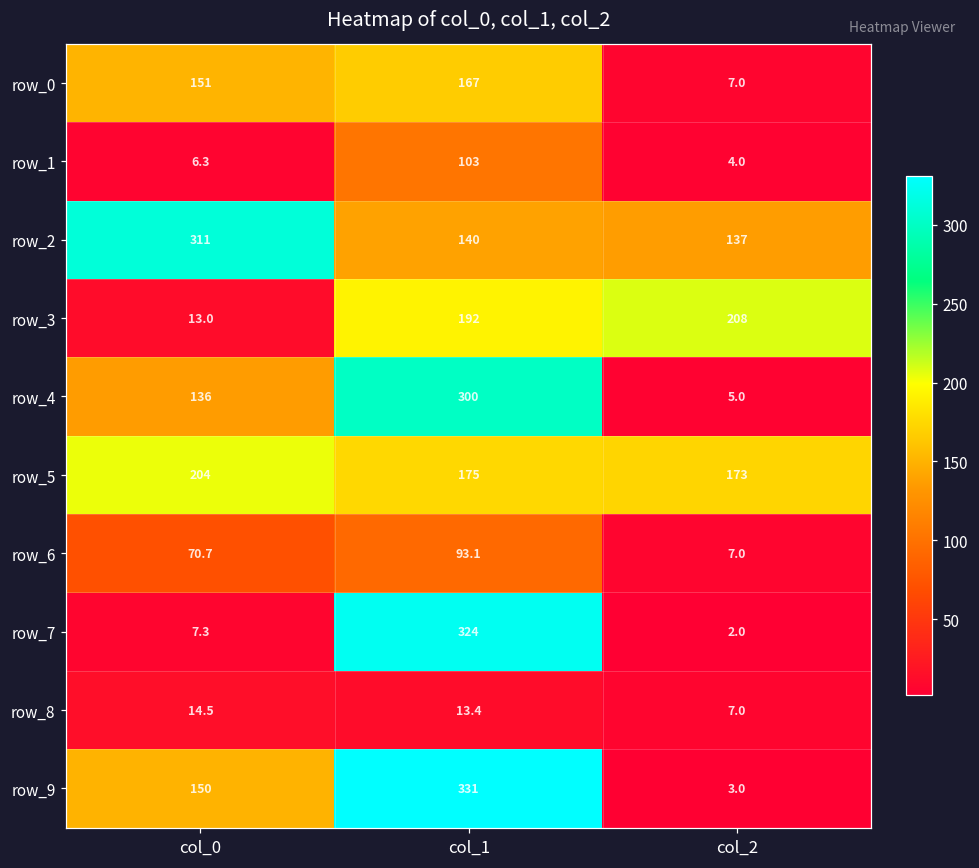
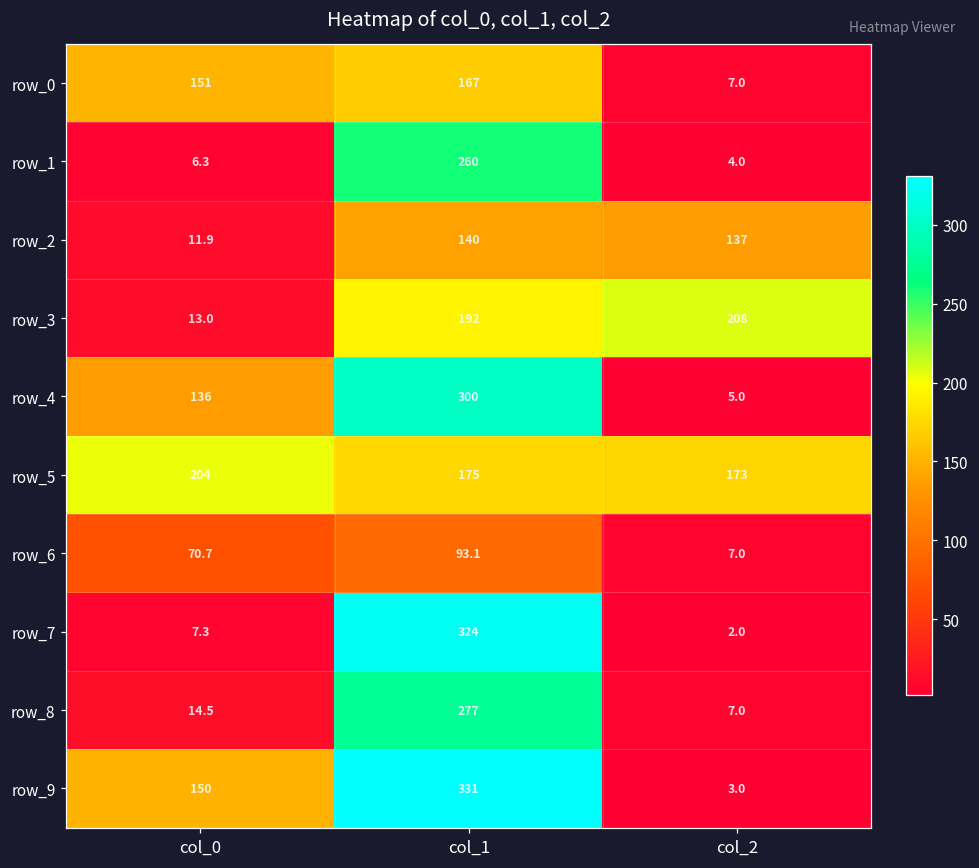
row_1, col_1: 103 -> 260
row_2, col_0: 311 -> 11.9
row_8, col_1: 13.4 -> 277
